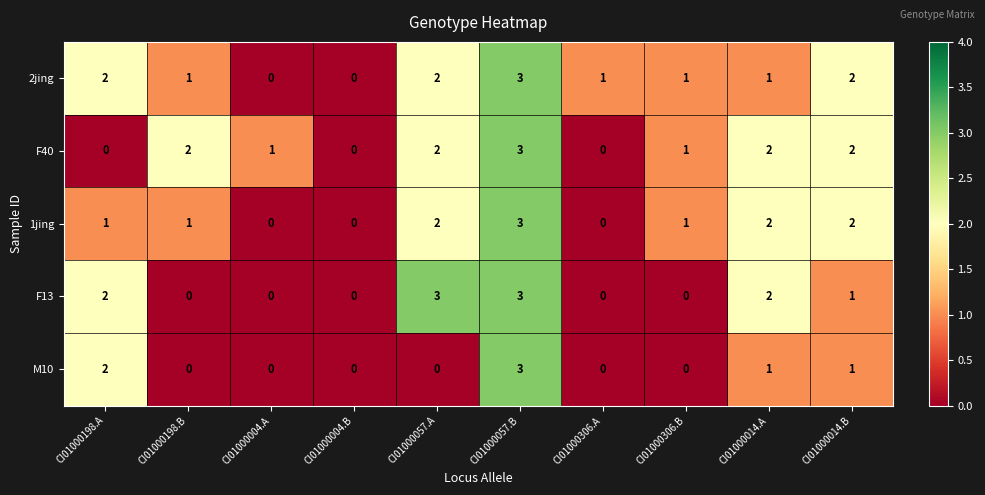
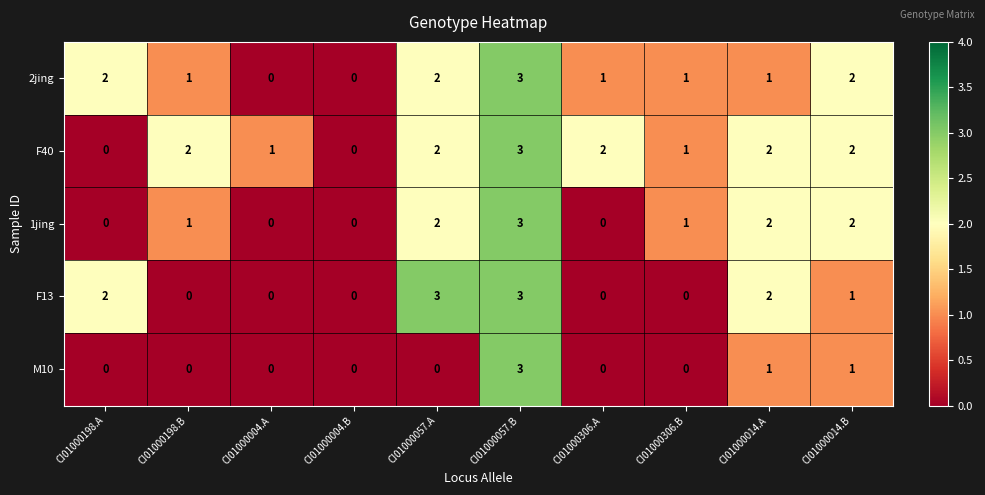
F40, CI01000306.A: 0 -> 2
1jing, CI01000198.A: 1 -> 0
M10, CI01000198.A: 2 -> 0
